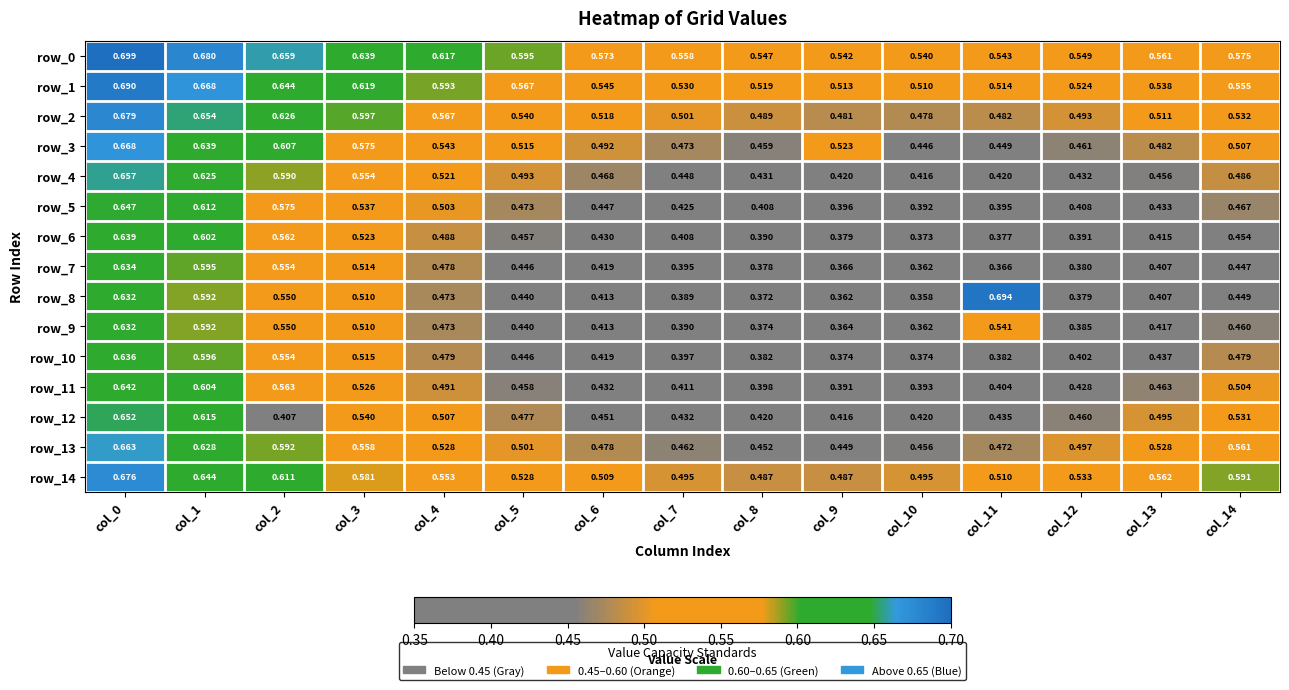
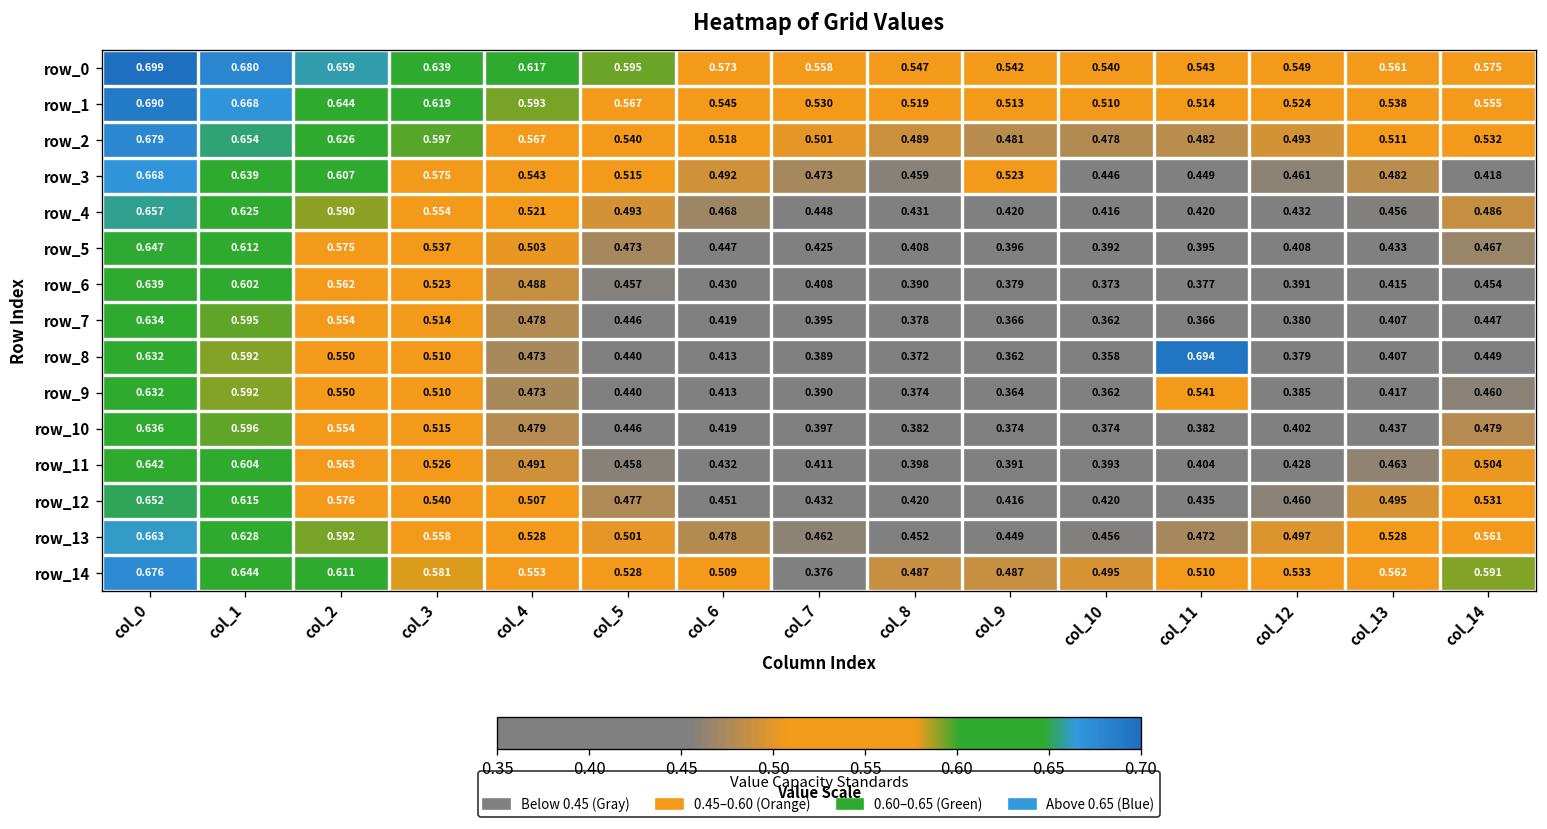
row_3, col_14: 0.507 -> 0.418
row_12, col_2: 0.407 -> 0.576
row_14, col_7: 0.495 -> 0.376
